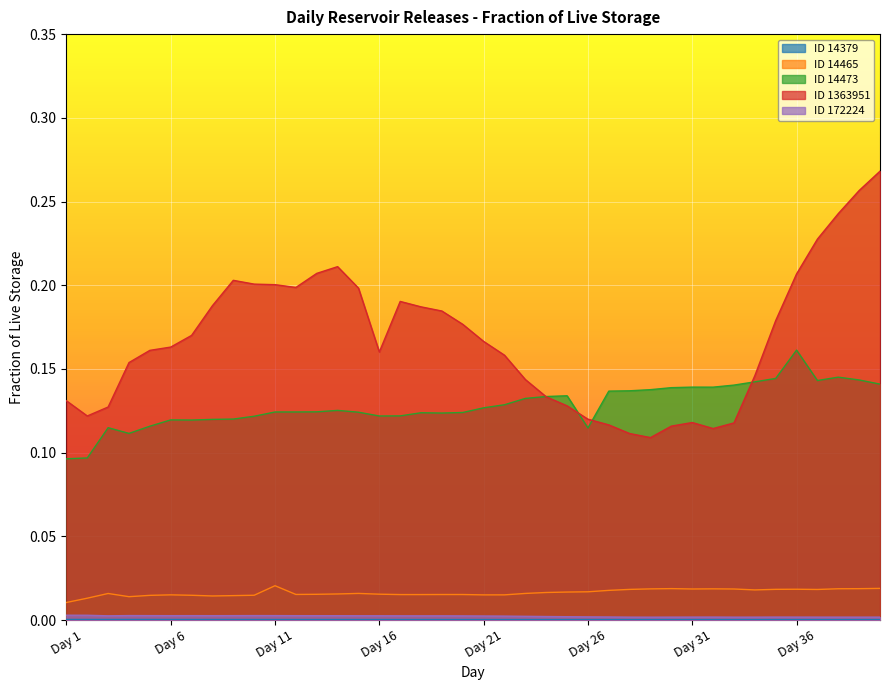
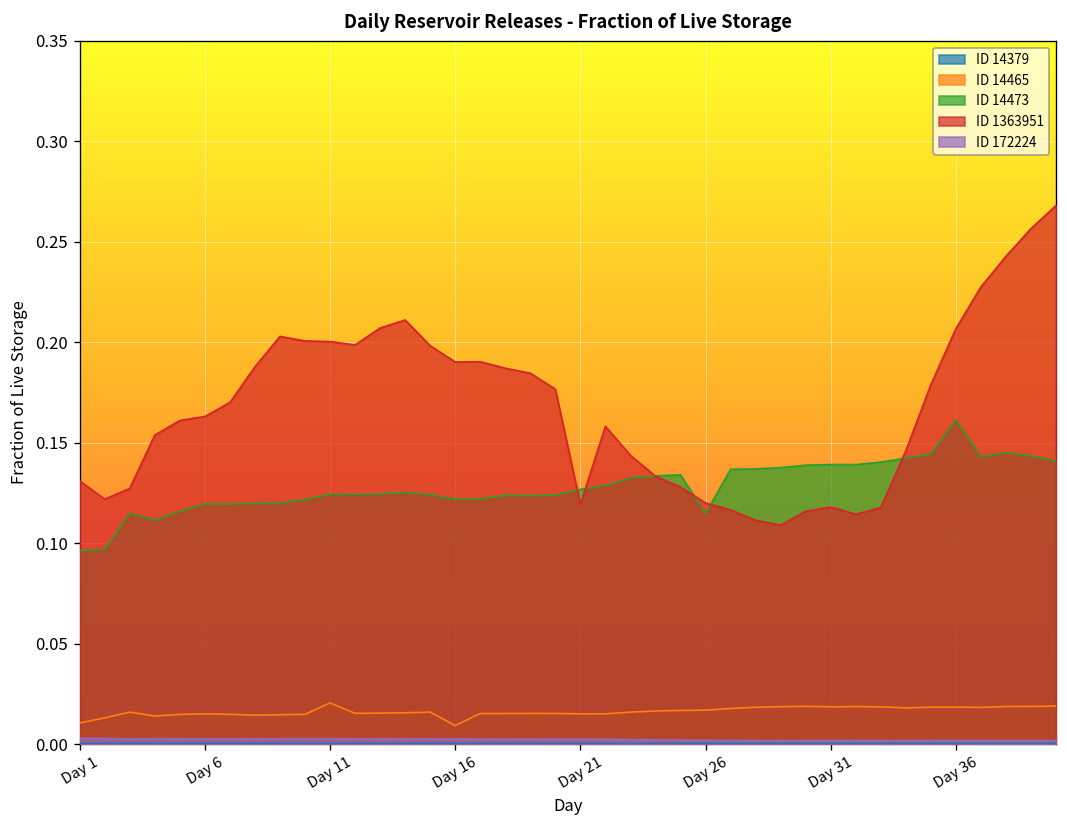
ID 14465, Day 16: 0.015 -> 0.009
ID 1363951, Day 16: 0.160 -> 0.190
ID 1363951, Day 21: 0.166 -> 0.119
